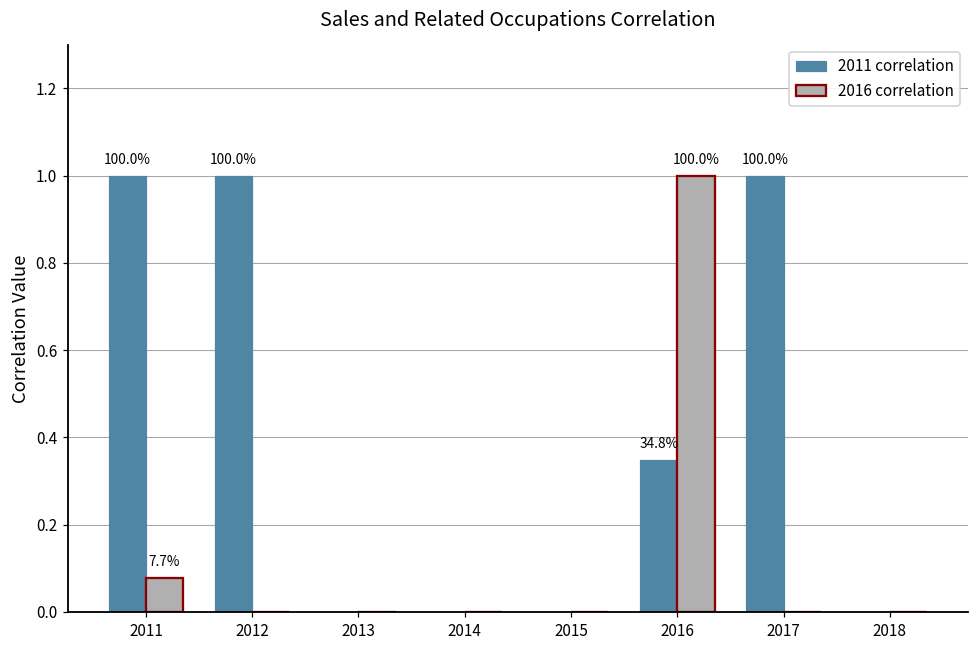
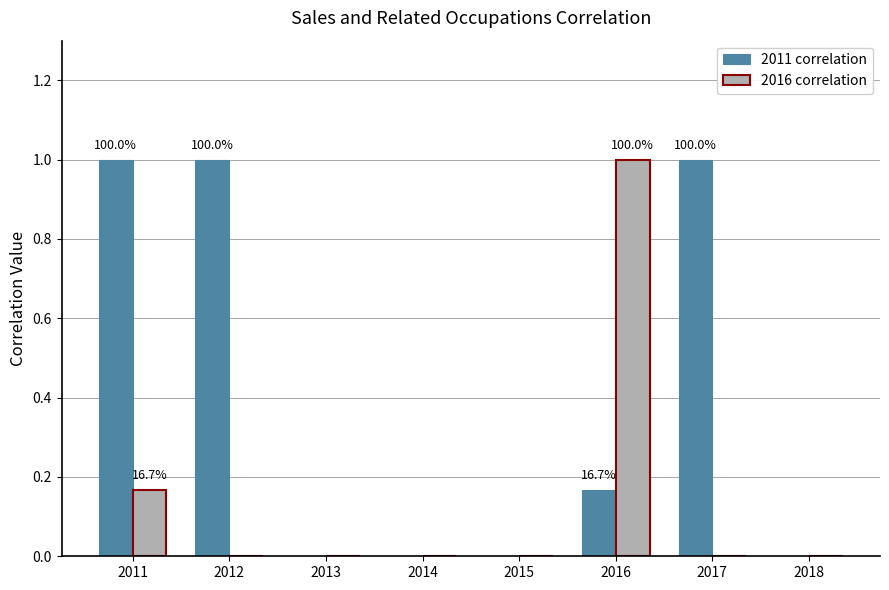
2016 correlation, 2011: 7.7% -> 16.7%
2011 correlation, 2016: 34.8% -> 16.7%
